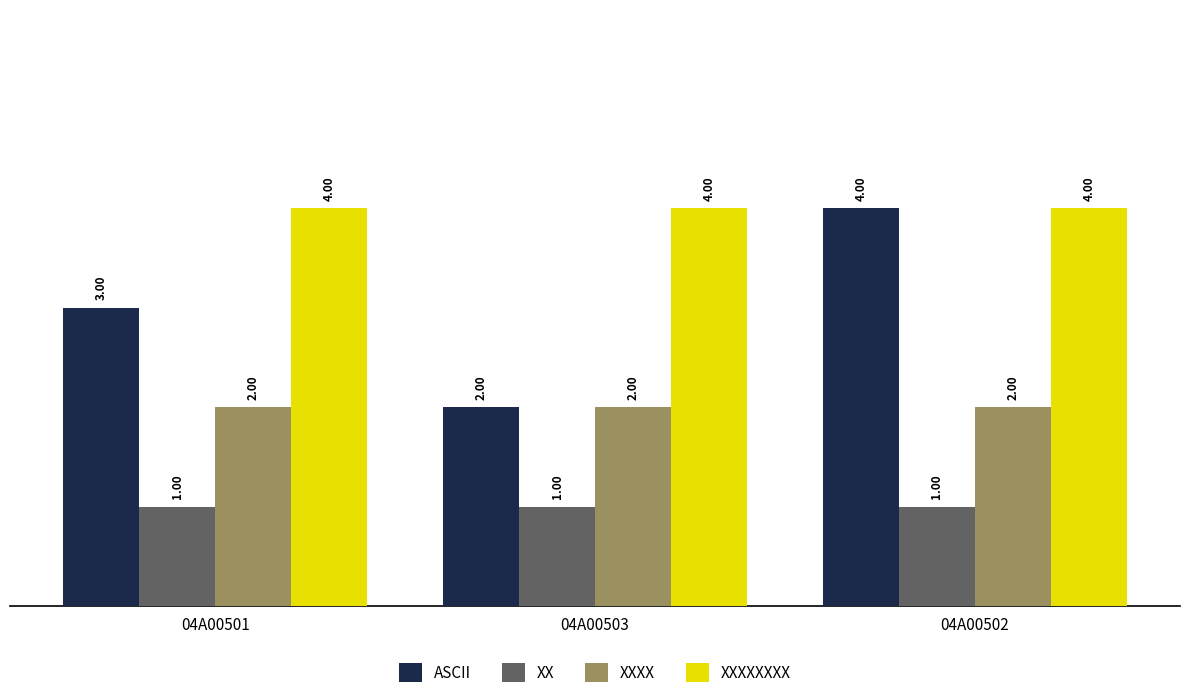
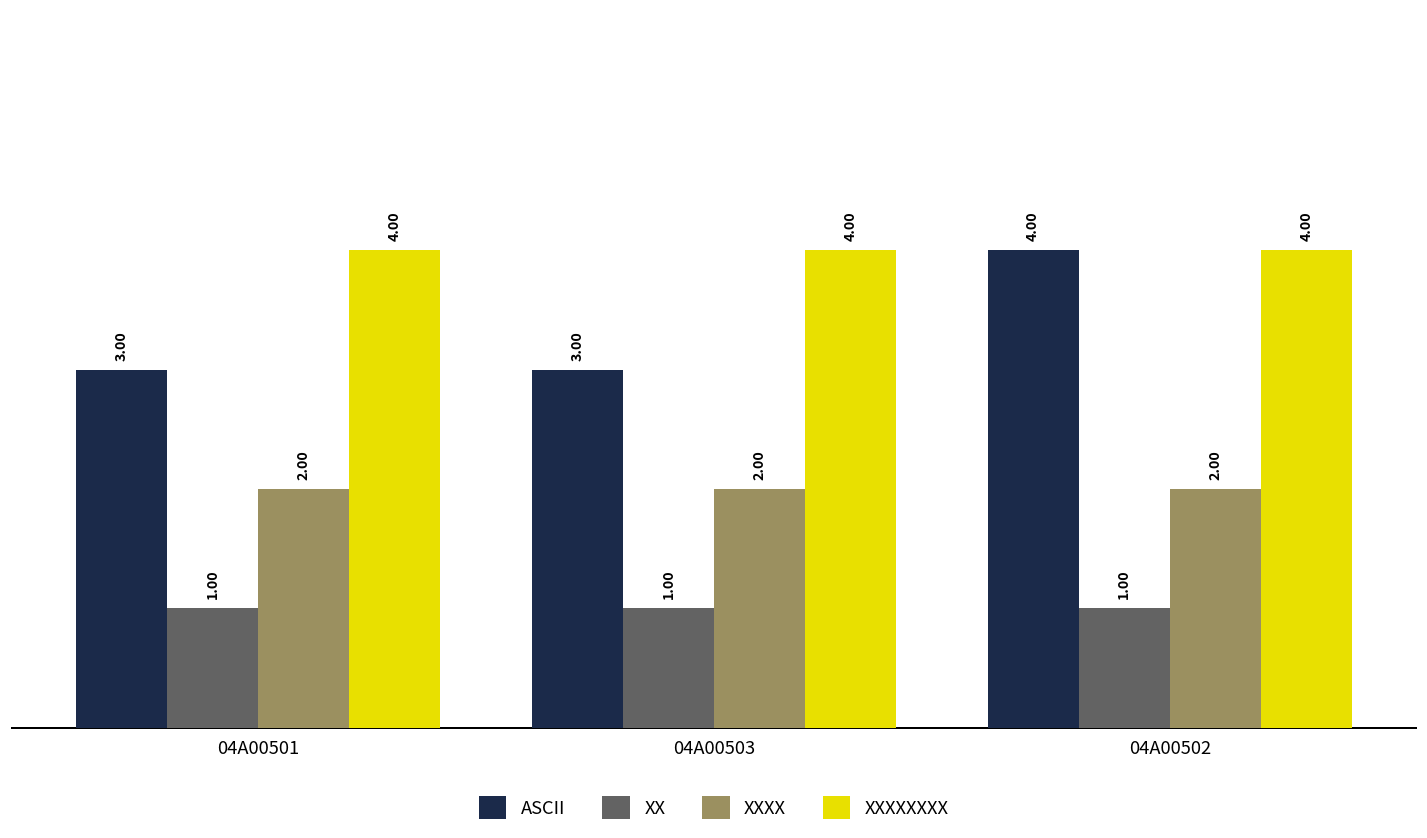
ASCII, 04A00503: 2.00 -> 3.00
